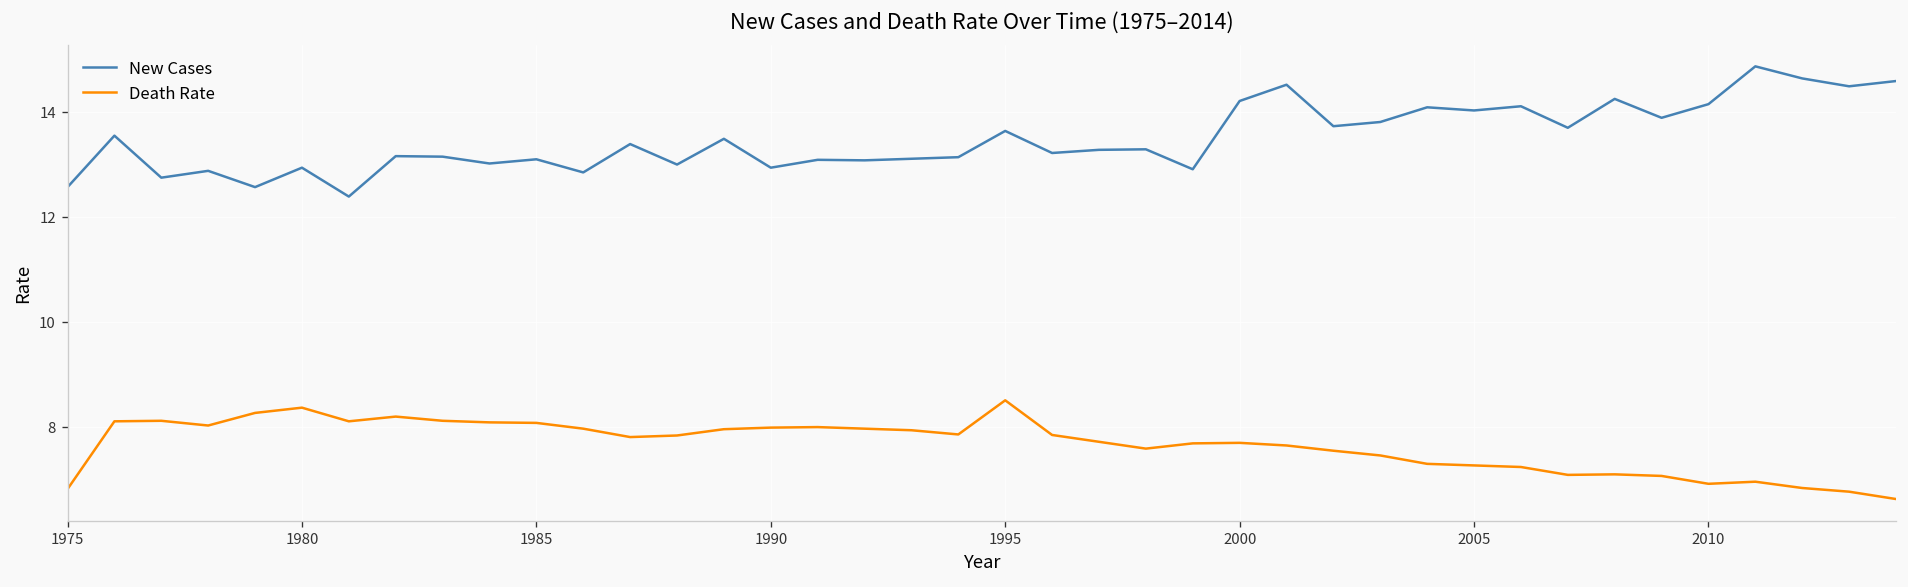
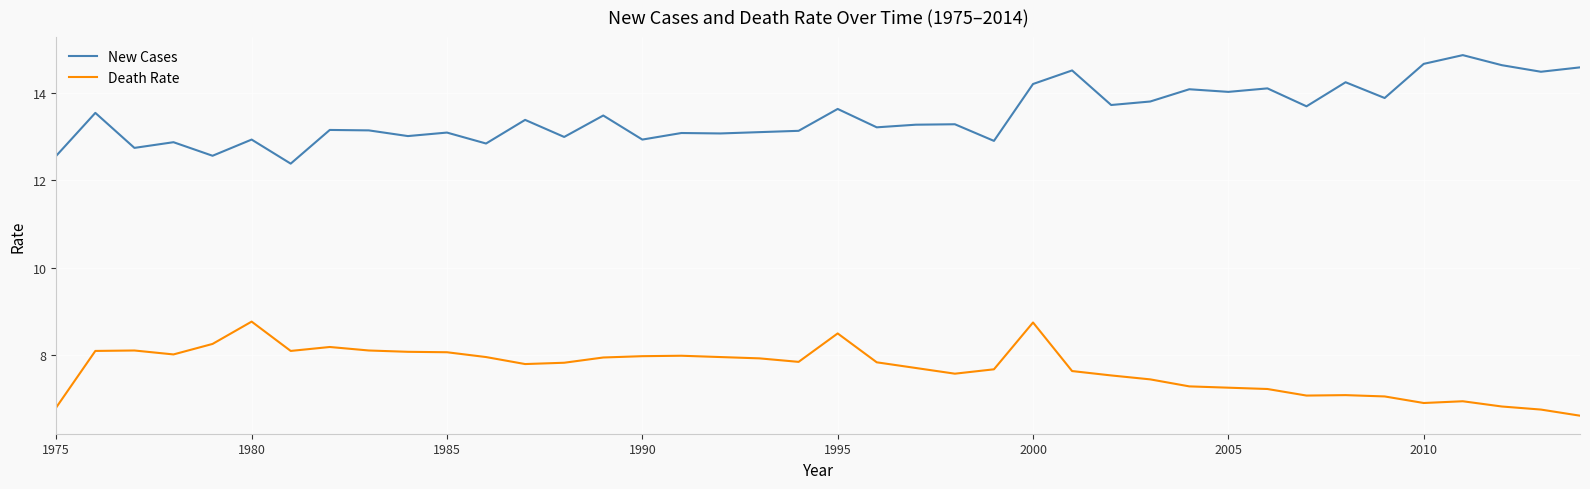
Death Rate, 1980: 8.4 -> 8.8
Death Rate, 2000: 7.7 -> 8.8
New Cases, 2010: 14.1 -> 14.7
